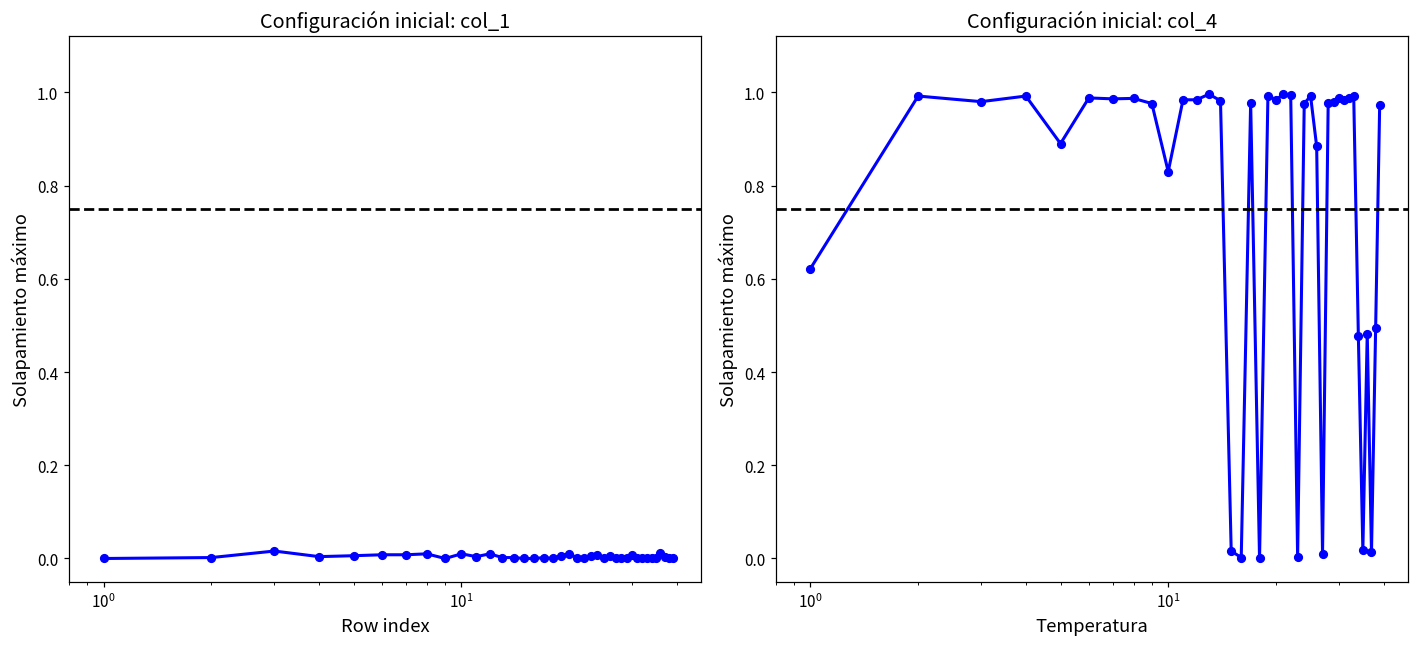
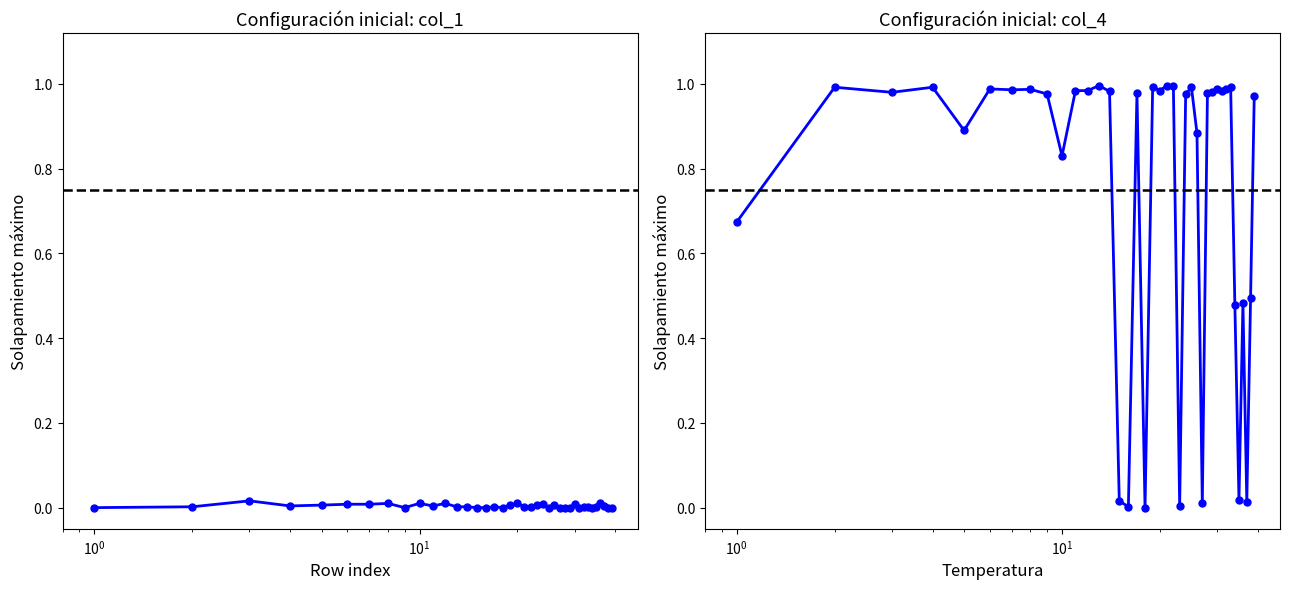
Configuración inicial: col_4, 10^0: 0.62 -> 0.67
